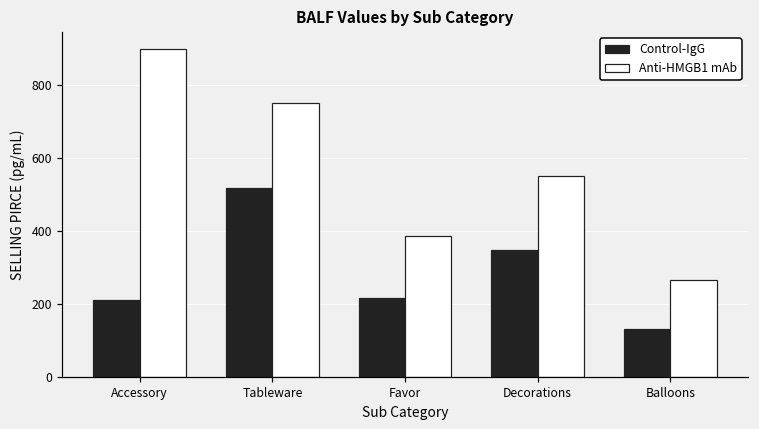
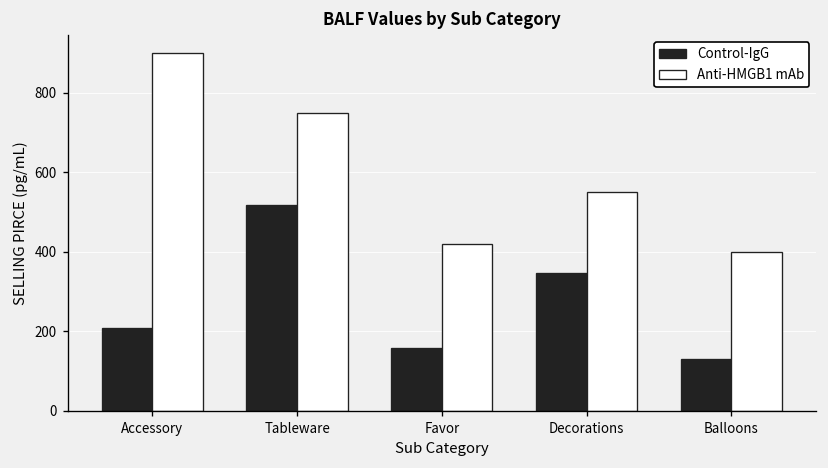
Control-IgG, Favor: 220 -> 160
Anti-HMGB1 mAb, Favor: 390 -> 420
Anti-HMGB1 mAb, Balloons: 270 -> 400
